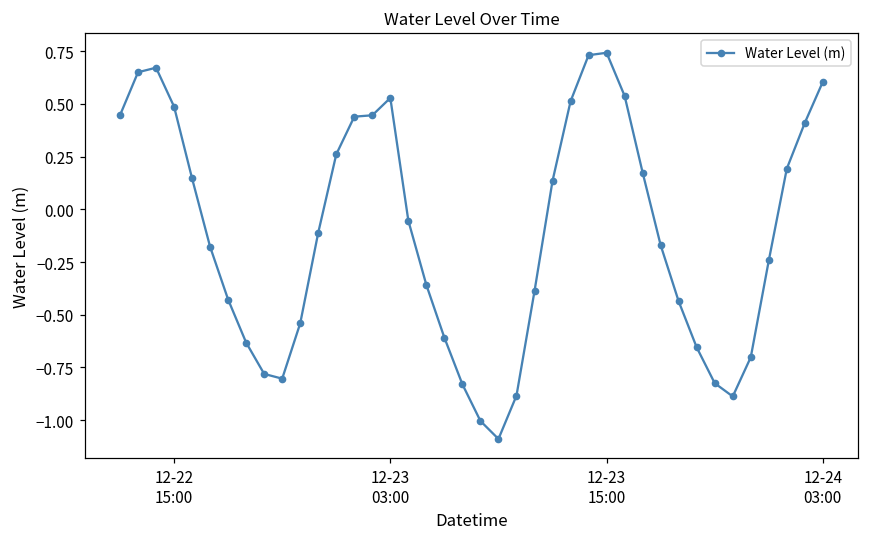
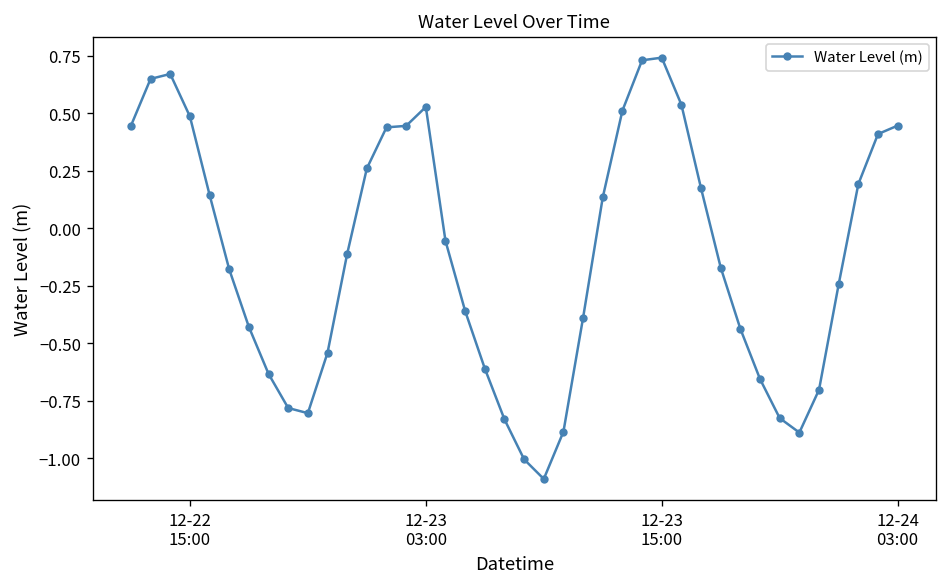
12-24 03:00: 0.60 -> 0.45
